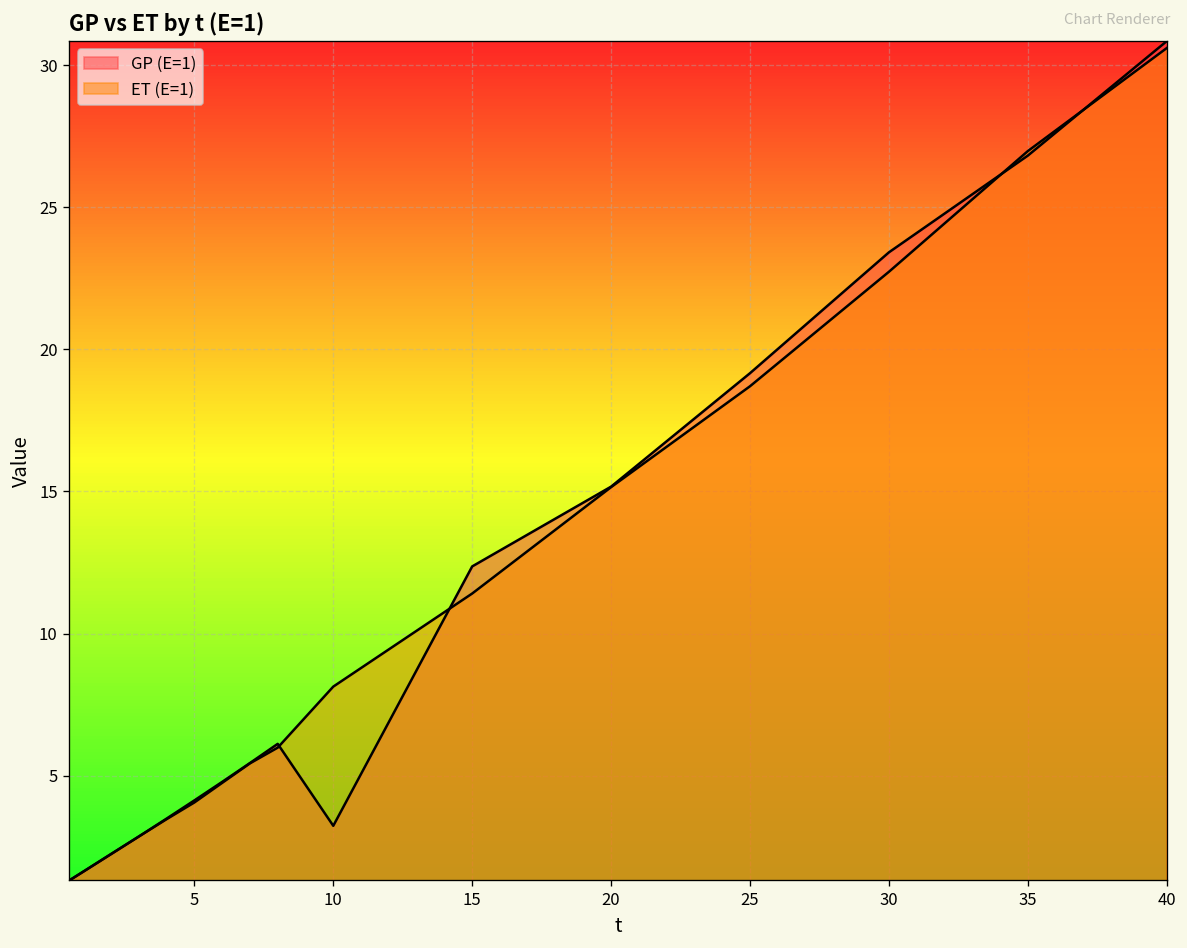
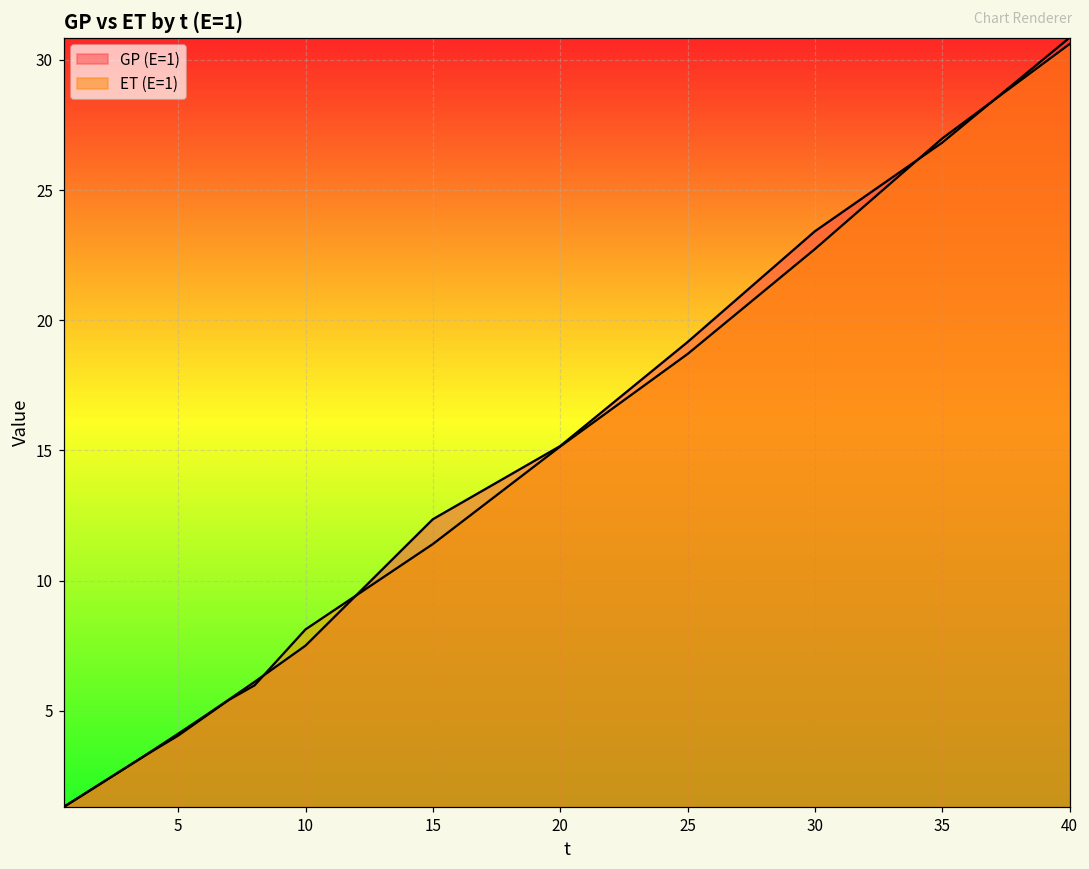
GP (E=1), 10: 3.2 -> 7.5
